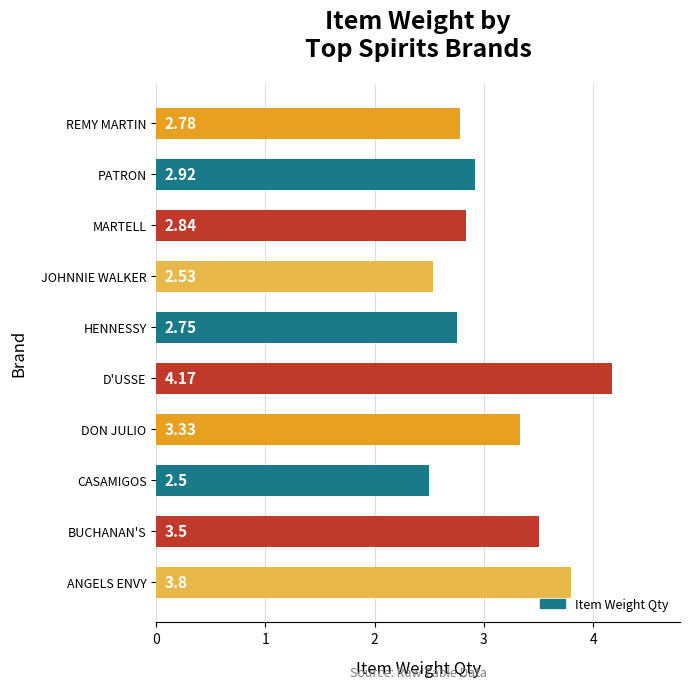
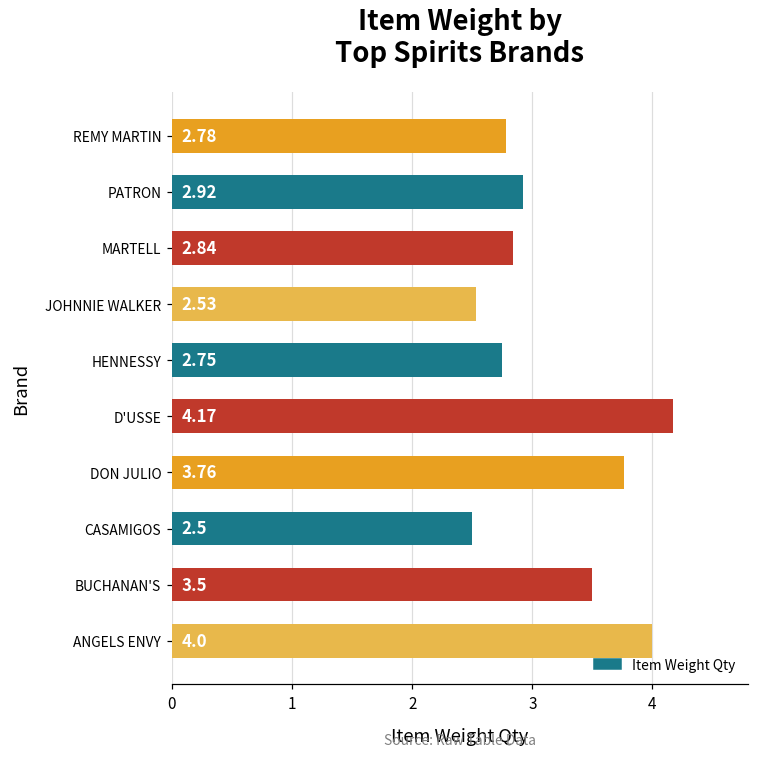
DON JULIO: 3.33 -> 3.76
ANGELS ENVY: 3.8 -> 4.0
